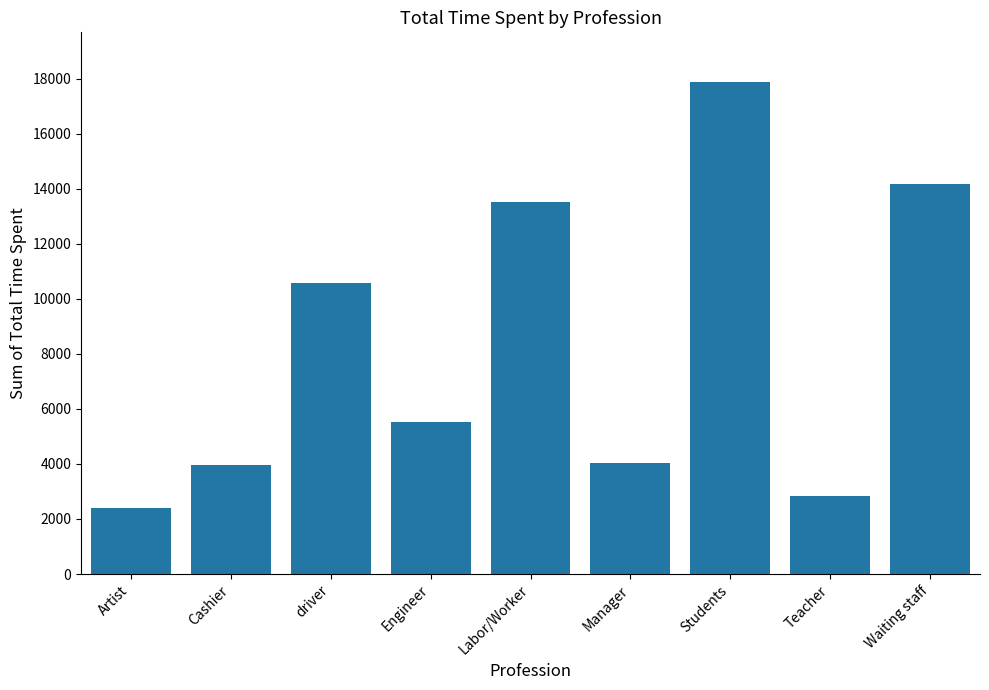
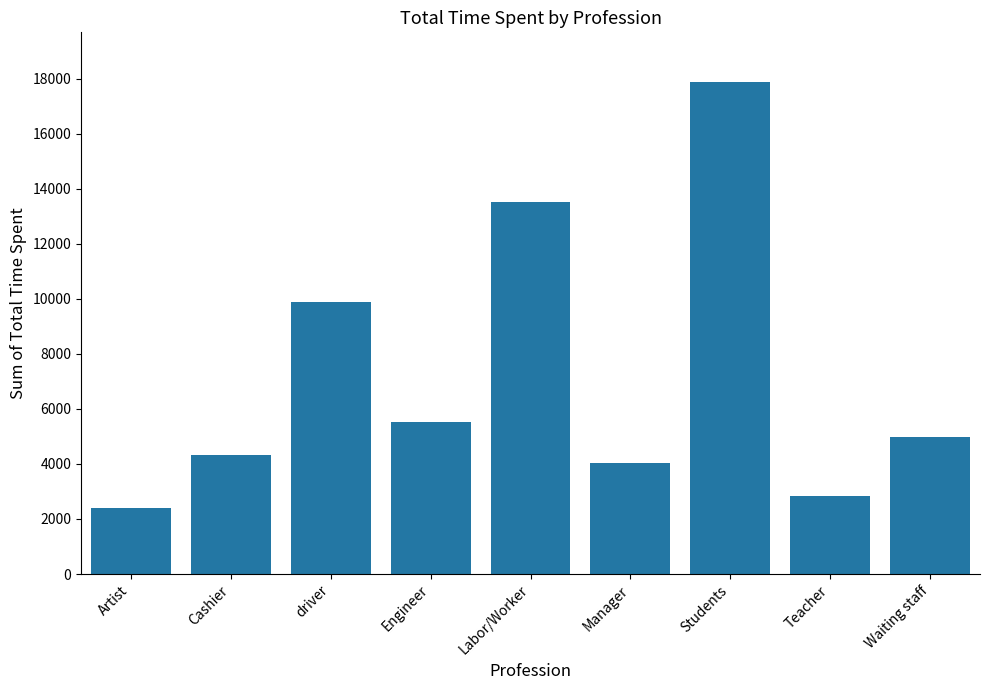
Cashier: 4000 -> 4300
driver: 10600 -> 9900
Waiting staff: 14200 -> 5000
